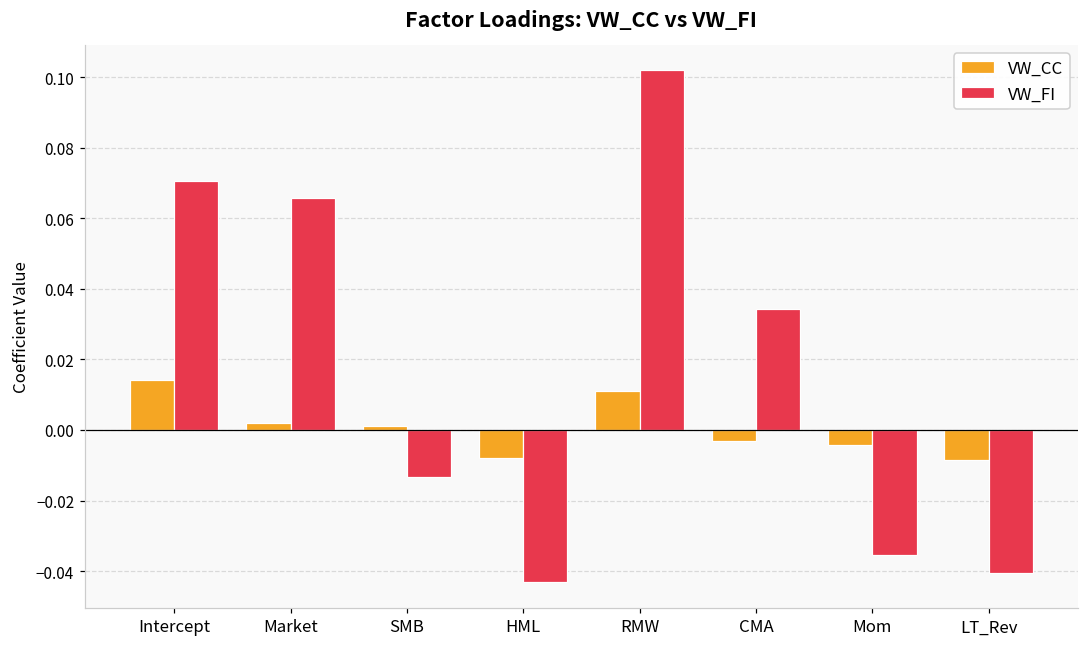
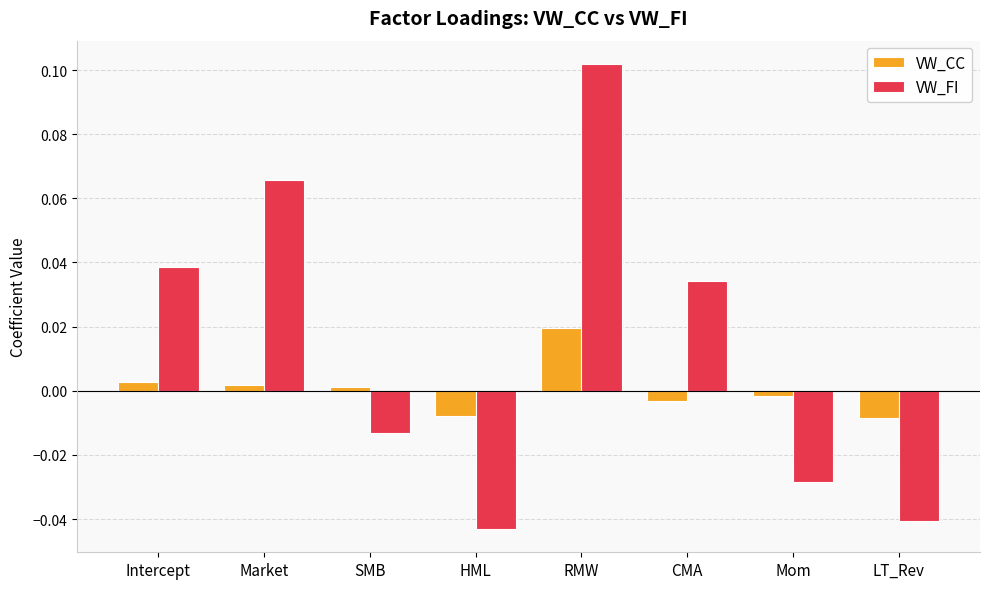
VW_CC, Intercept: 0.014 -> 0.003
VW_FI, Intercept: 0.071 -> 0.039
VW_CC, RMW: 0.011 -> 0.020
VW_CC, Mom: -0.004 -> -0.002
VW_FI, Mom: -0.035 -> -0.029
